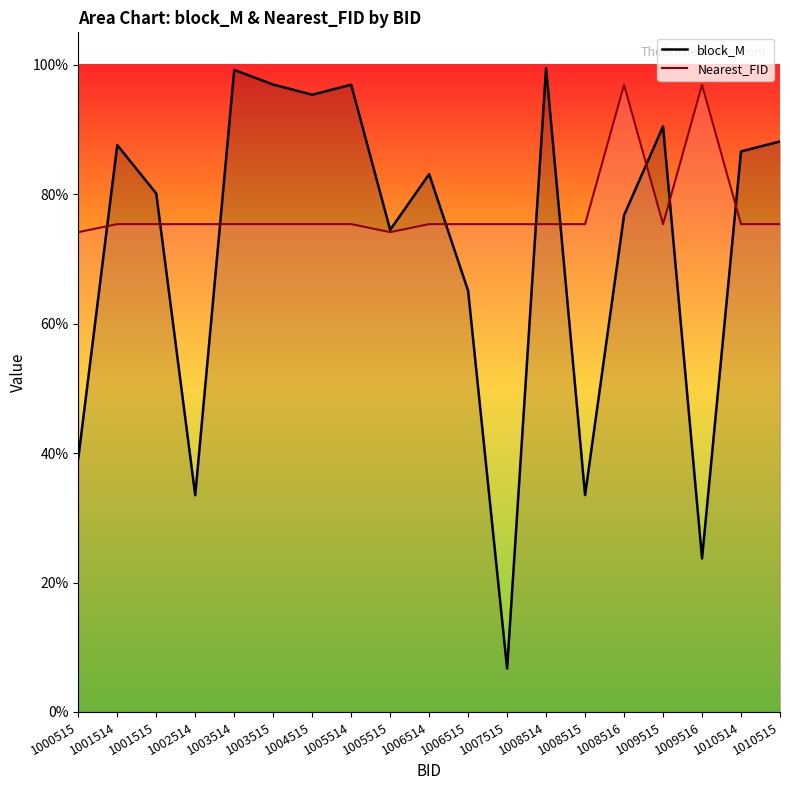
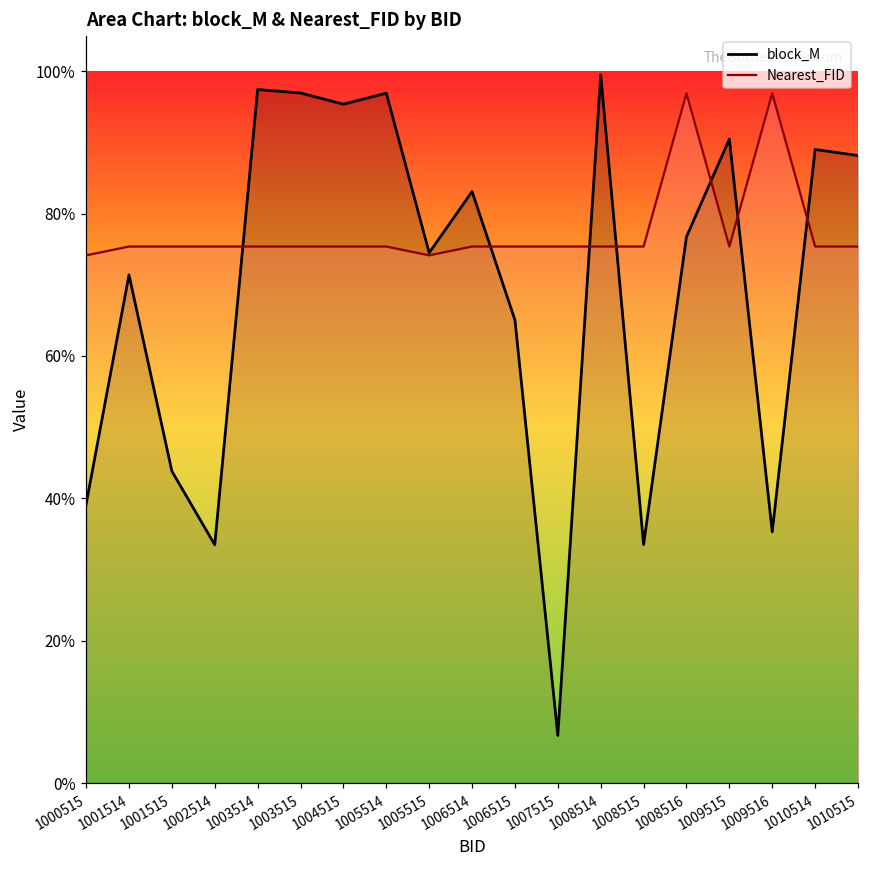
block_M, 1001514: 88% -> 71%
block_M, 1001515: 80% -> 44%
block_M, 1003514: 99% -> 97%
block_M, 1009516: 24% -> 35%
block_M, 1010514: 87% -> 89%
